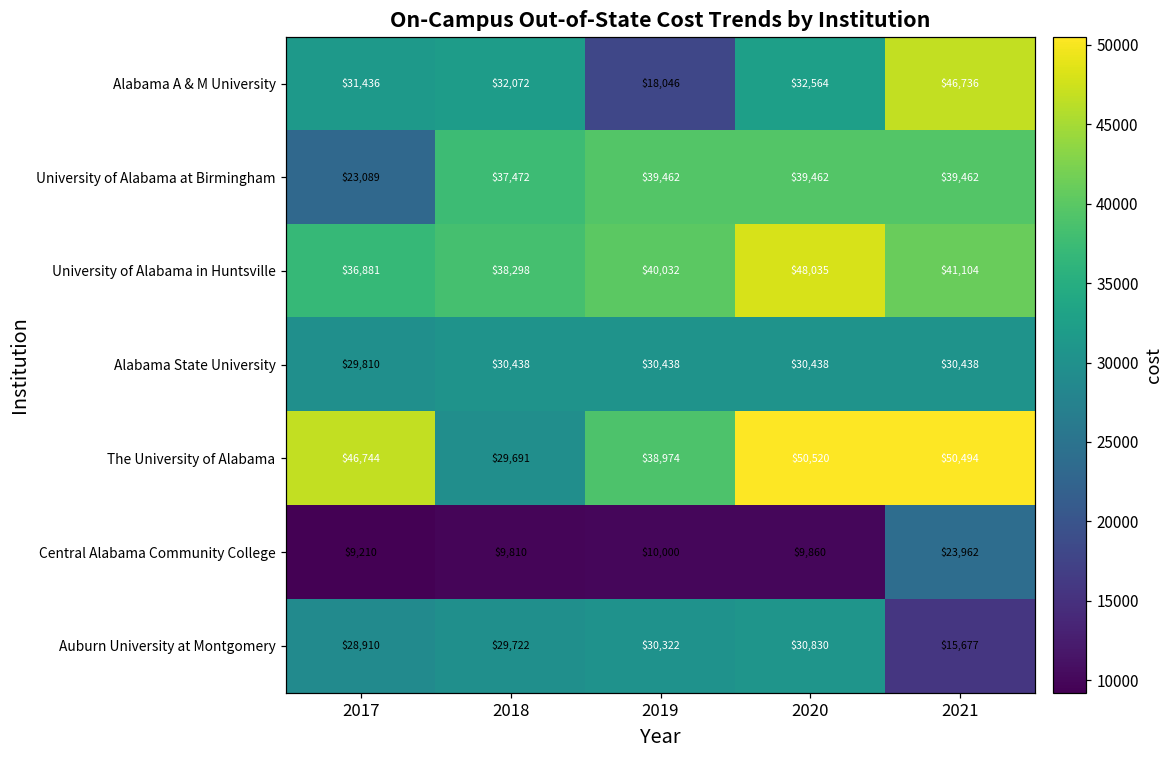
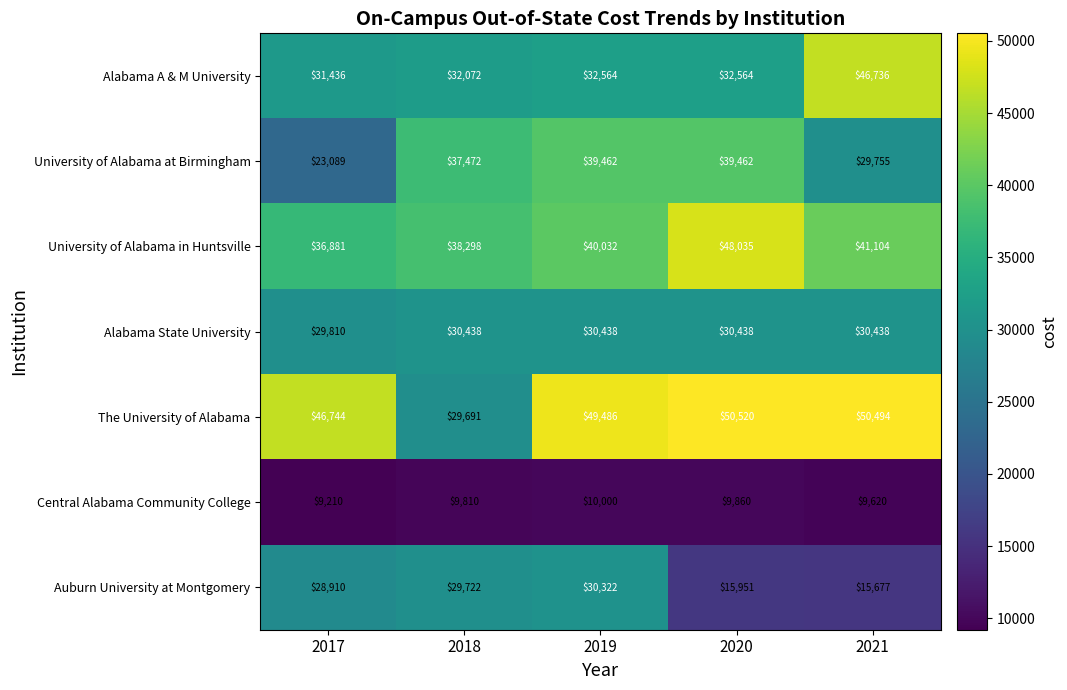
Alabama A & M University, 2019: $18,046 -> $32,564
University of Alabama at Birmingham, 2021: $39,462 -> $29,755
The University of Alabama, 2019: $38,974 -> $49,486
Central Alabama Community College, 2021: $23,962 -> $9,620
Auburn University at Montgomery, 2020: $30,830 -> $15,951
